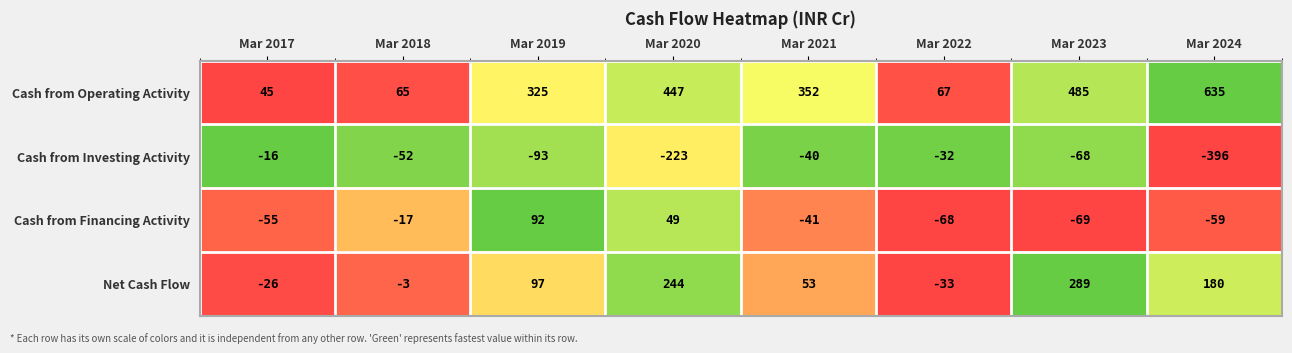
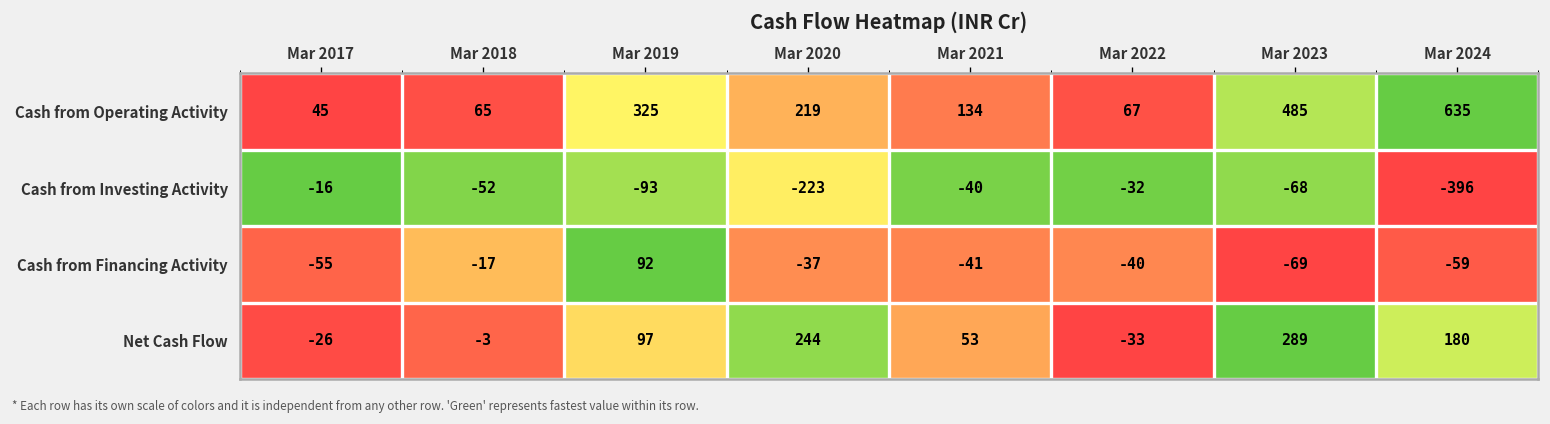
Cash from Operating Activity, Mar 2020: 447 -> 219
Cash from Operating Activity, Mar 2021: 352 -> 134
Cash from Financing Activity, Mar 2020: 49 -> -37
Cash from Financing Activity, Mar 2022: -68 -> -40
